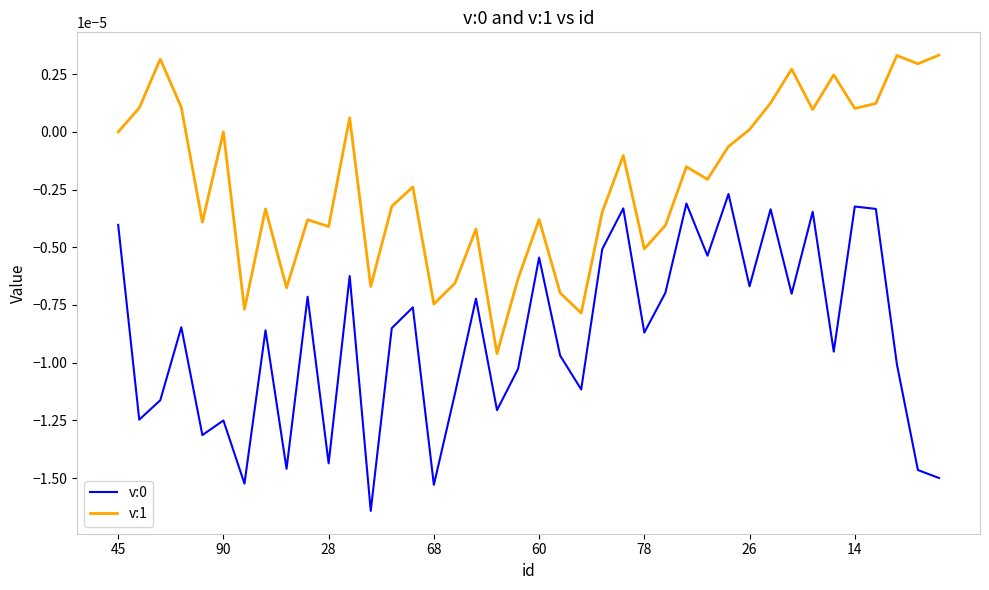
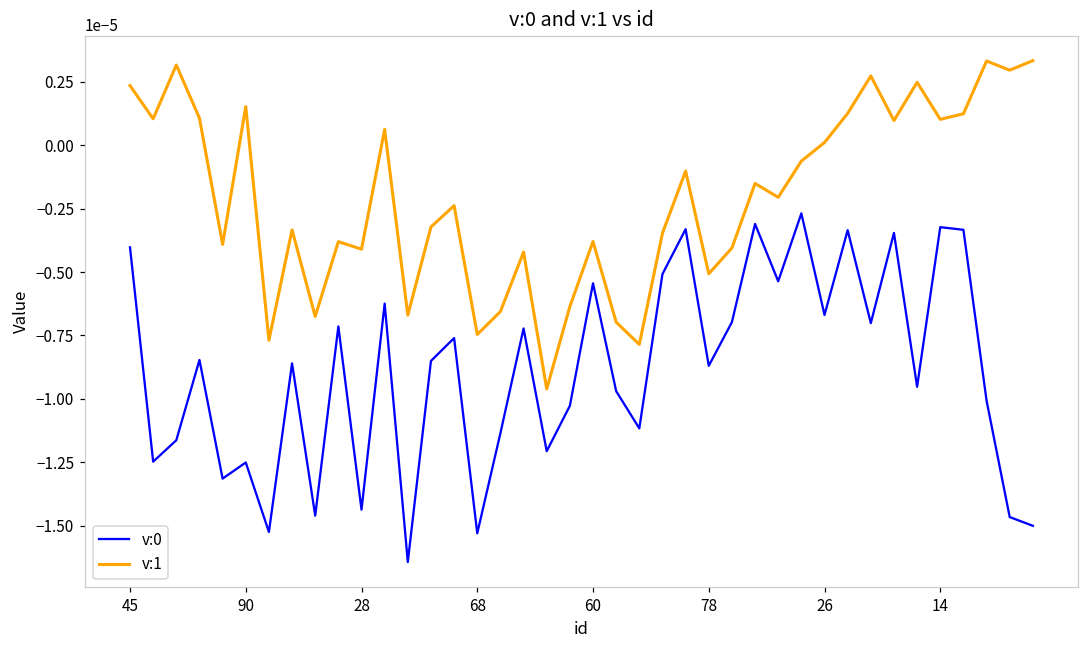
v:1, 45: 0.000000 -> 0.000002
v:1, 90: 0.000000 -> 0.000002
